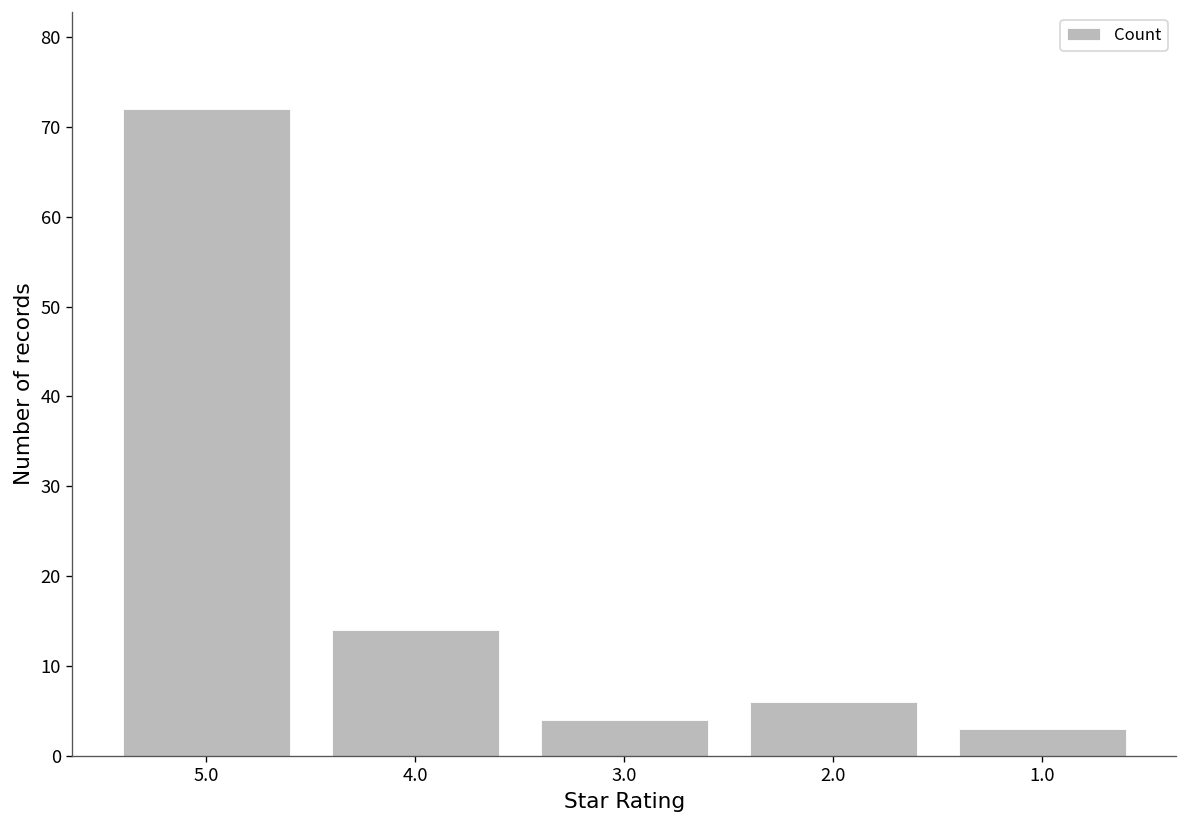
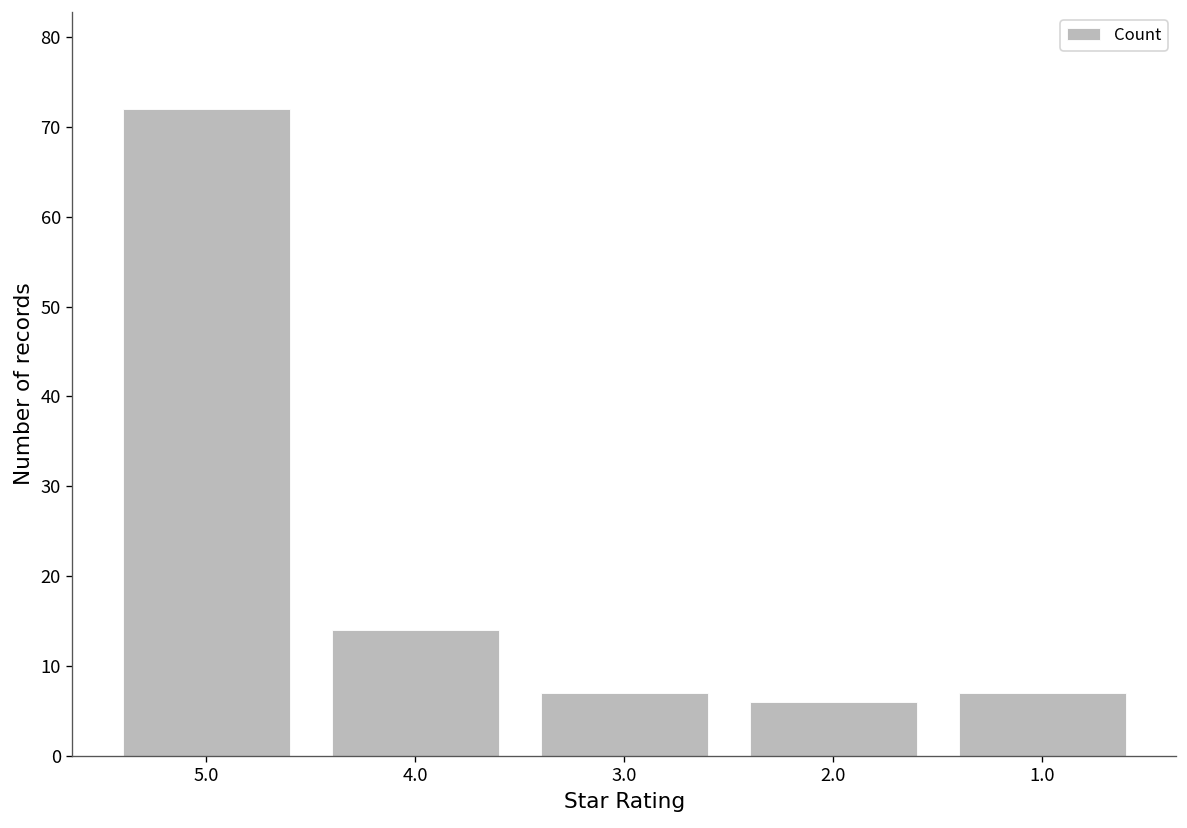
3.0: 4 -> 7
1.0: 3 -> 7
